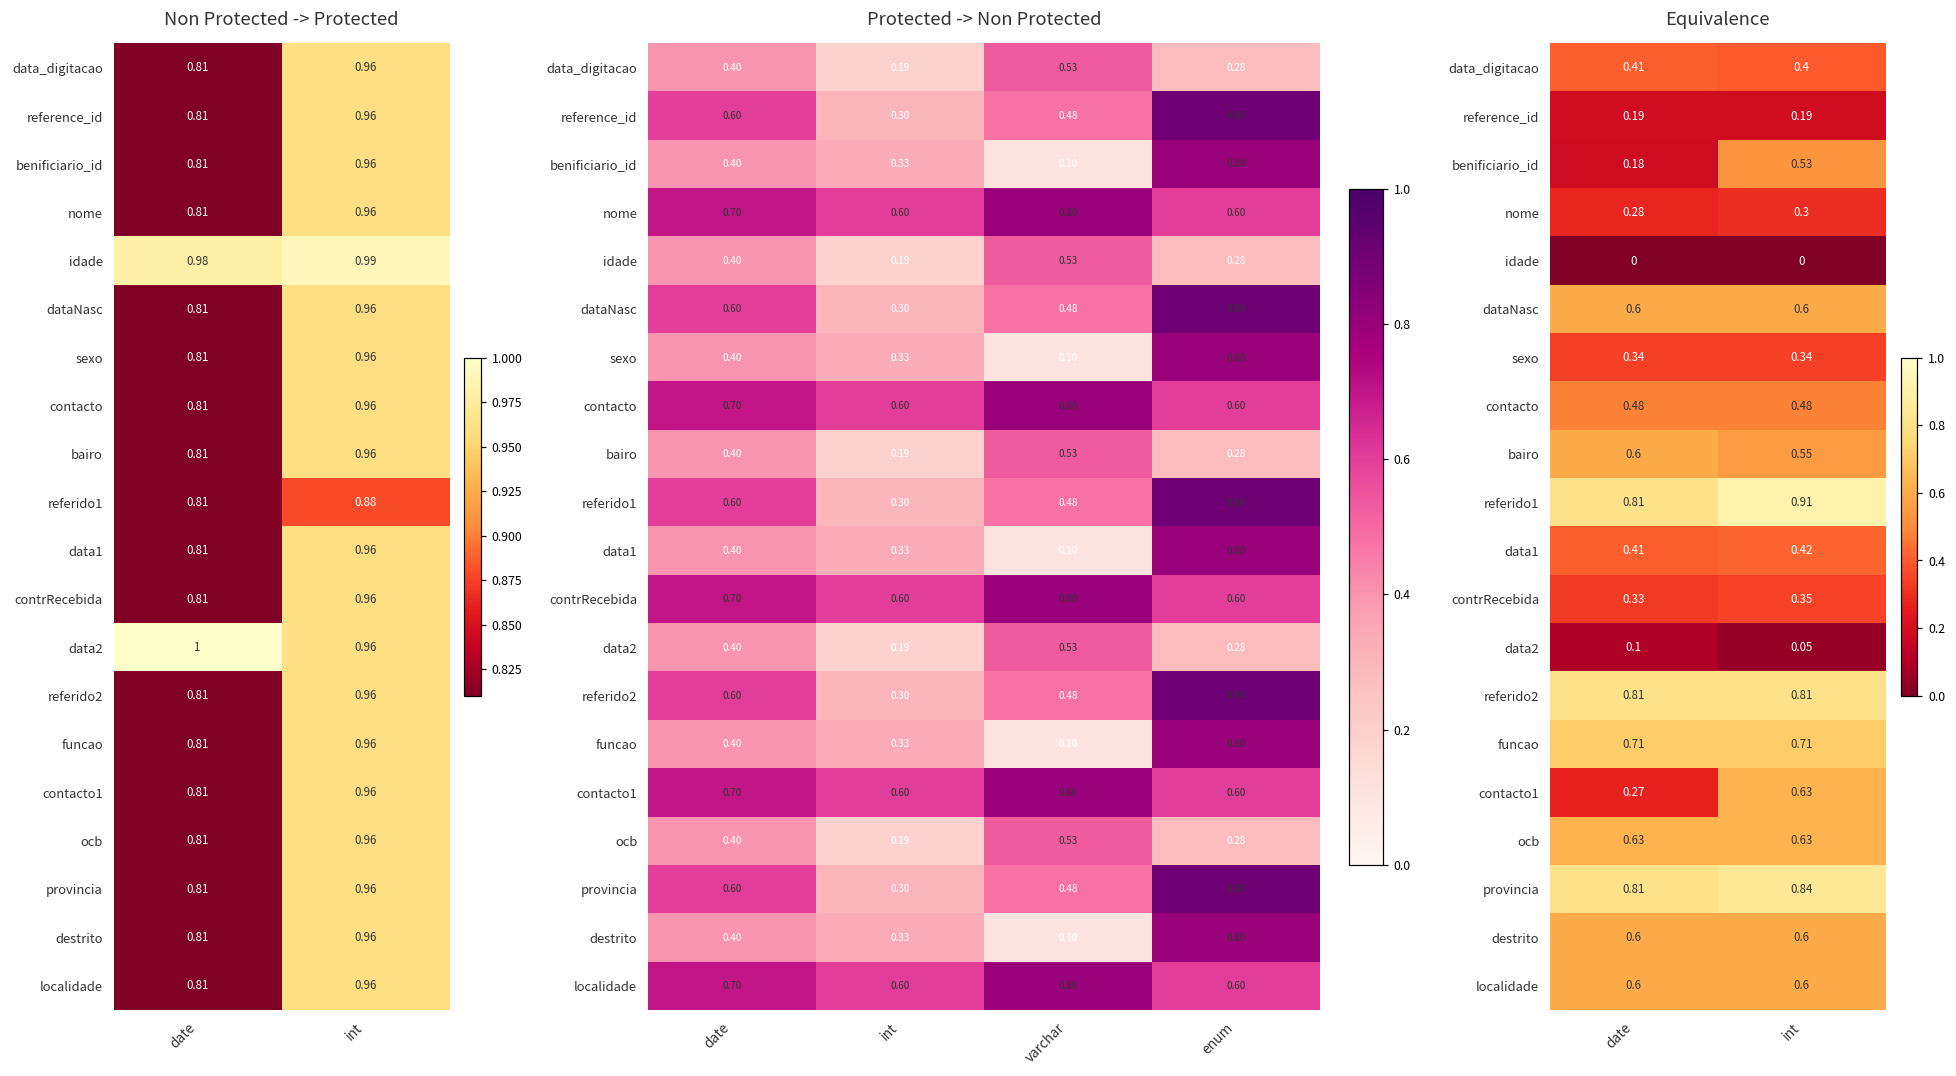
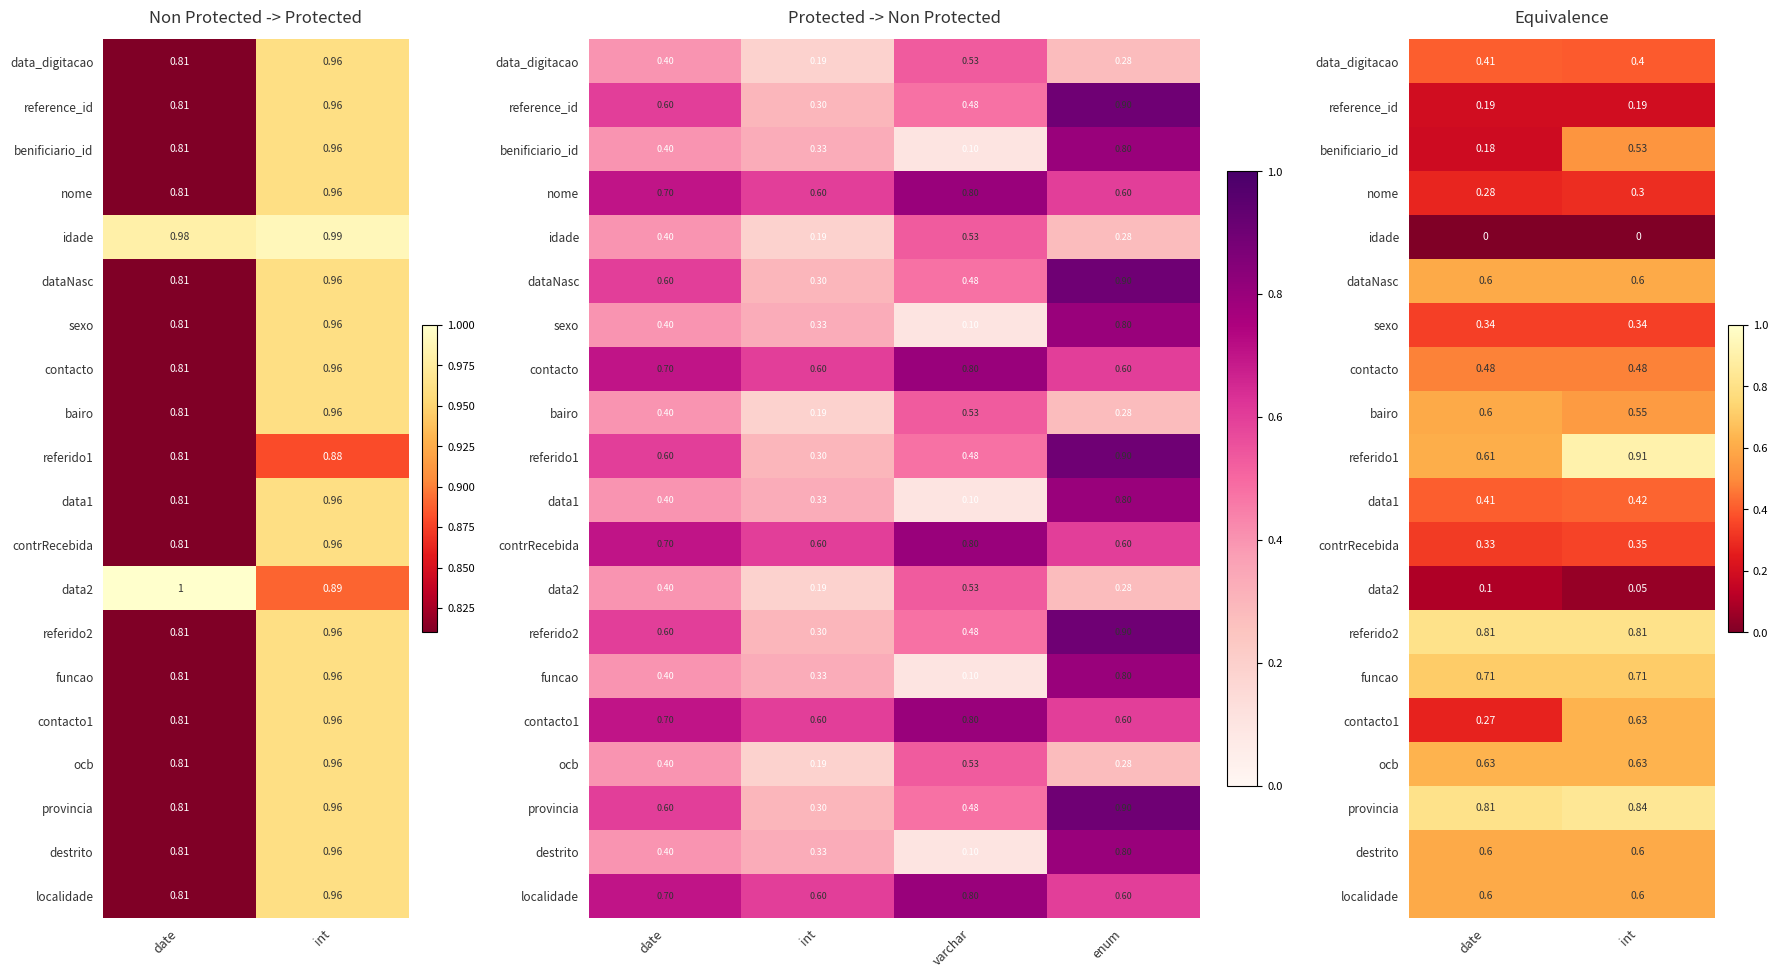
Non Protected -> Protected, data2, int: 0.96 -> 0.89
Equivalence, referido1, date: 0.81 -> 0.61
